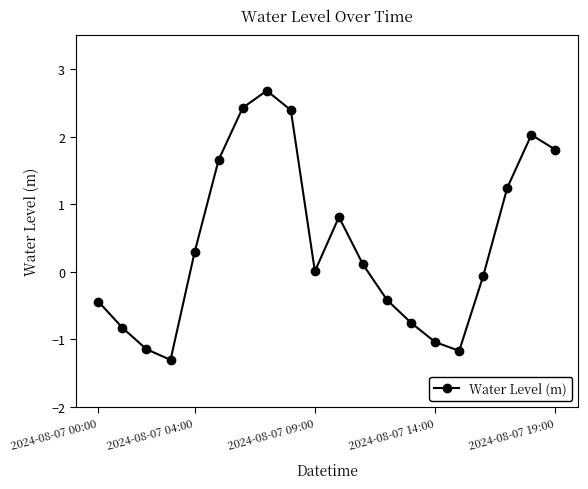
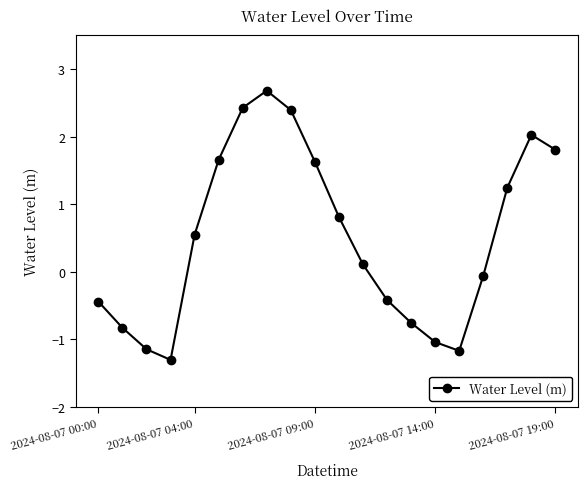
2024-08-07 04:00: 0.3 -> 0.5
2024-08-07 09:00: 0.0 -> 1.6
